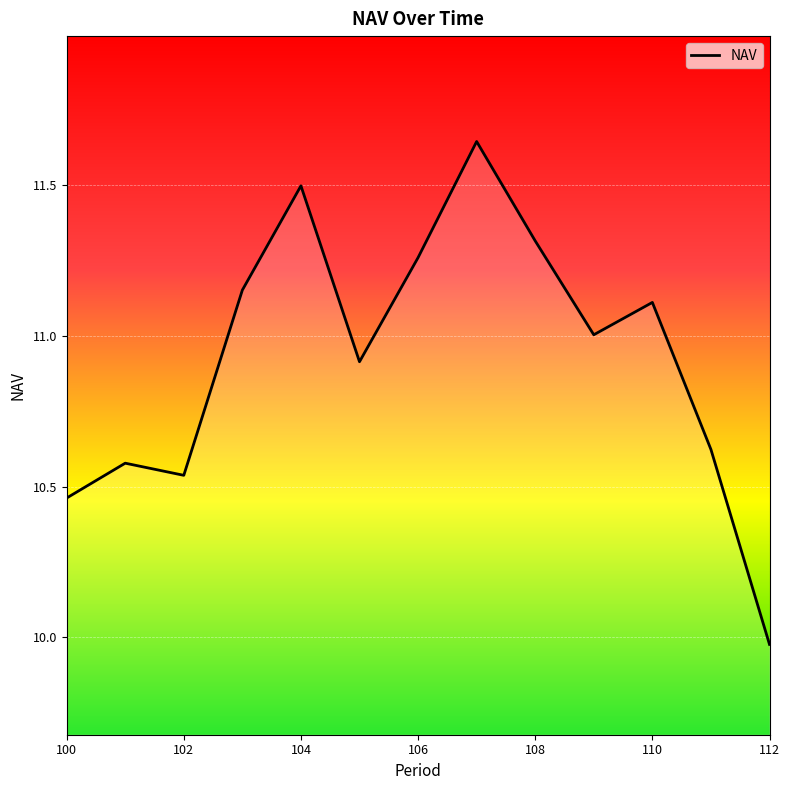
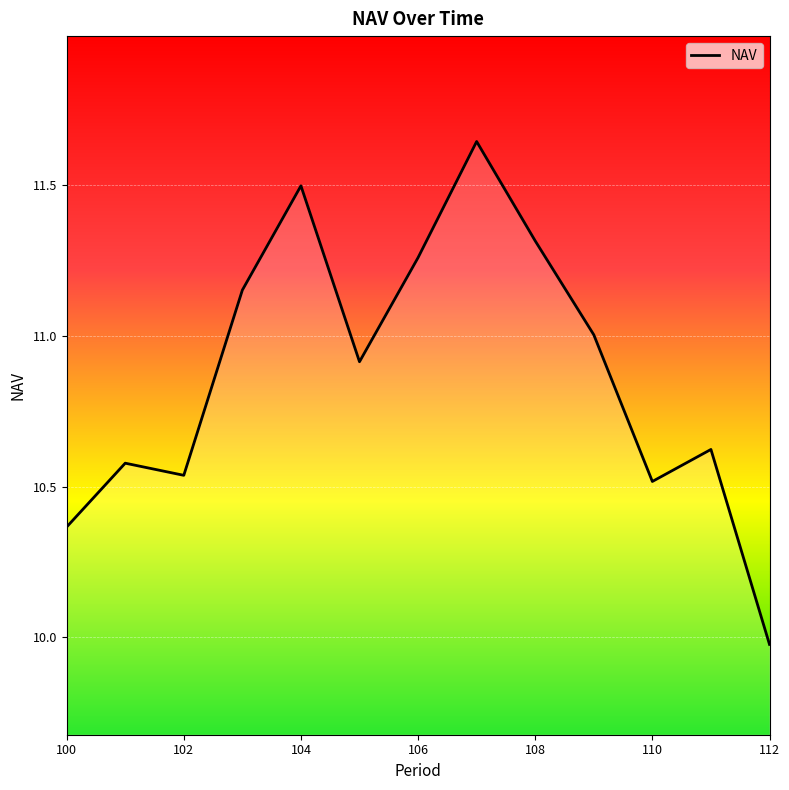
100: 10.46 -> 10.37
110: 11.11 -> 10.52
